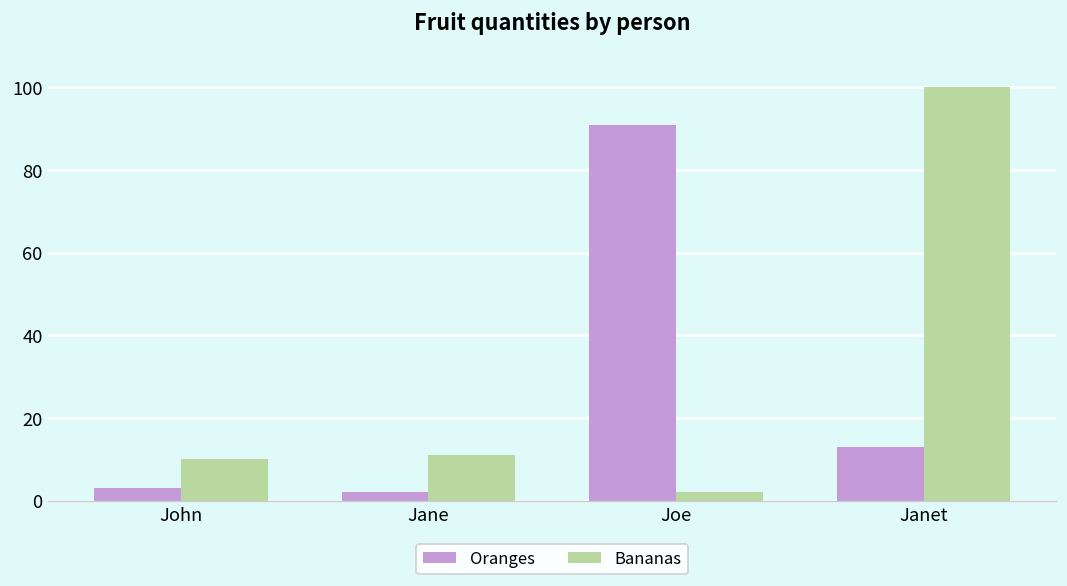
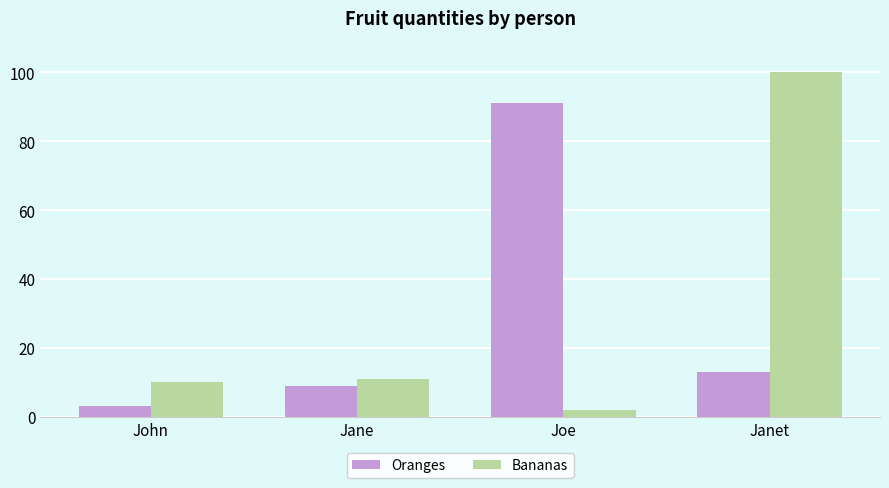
Oranges, Jane: 2 -> 9
